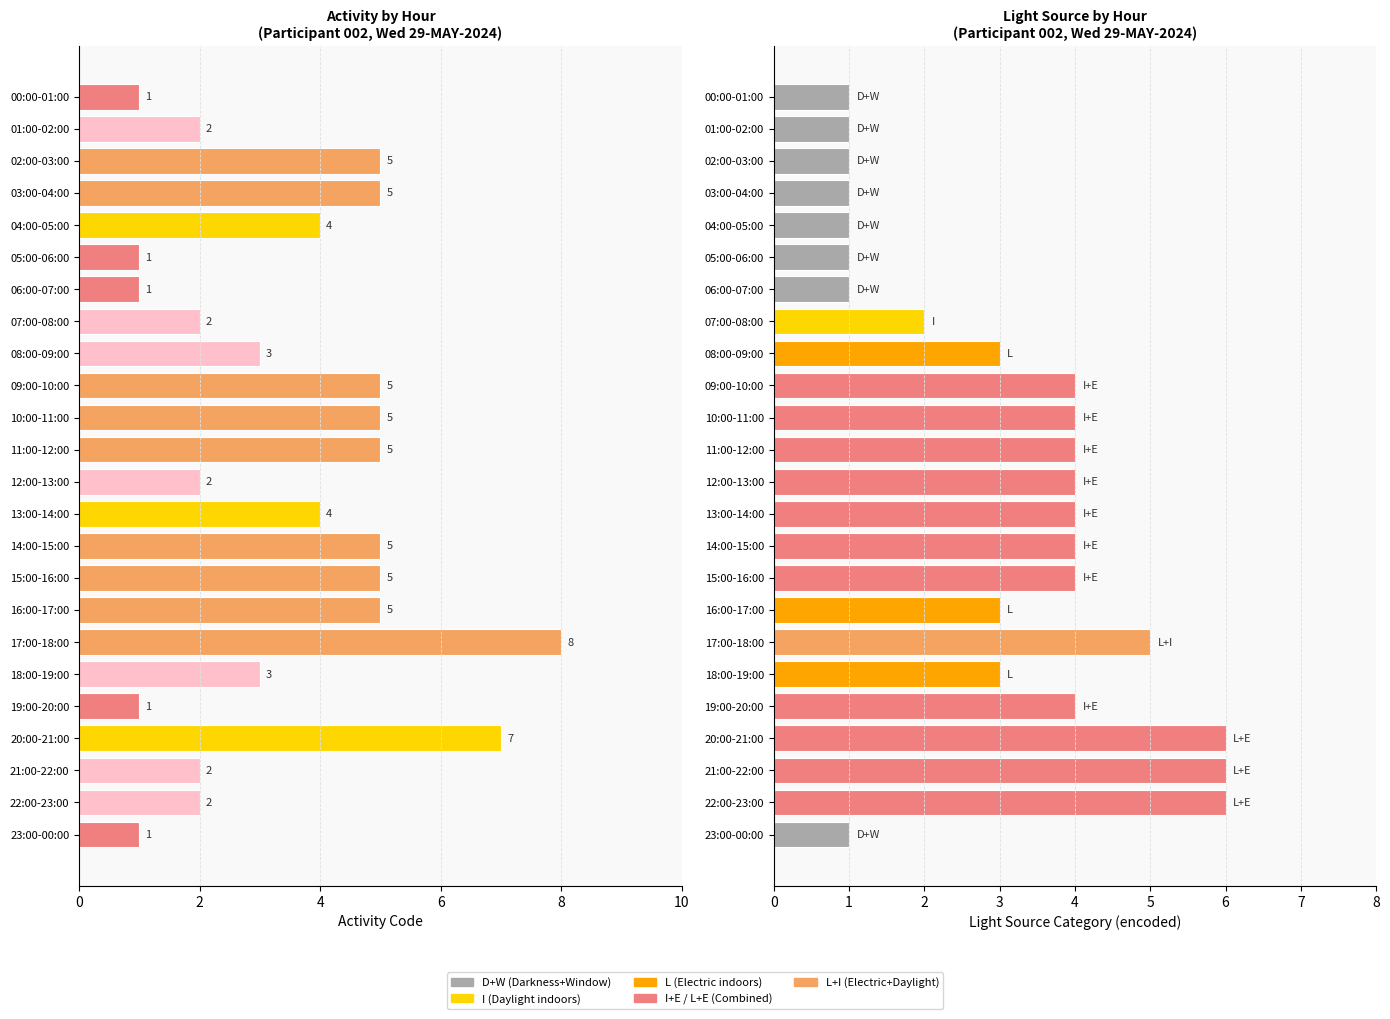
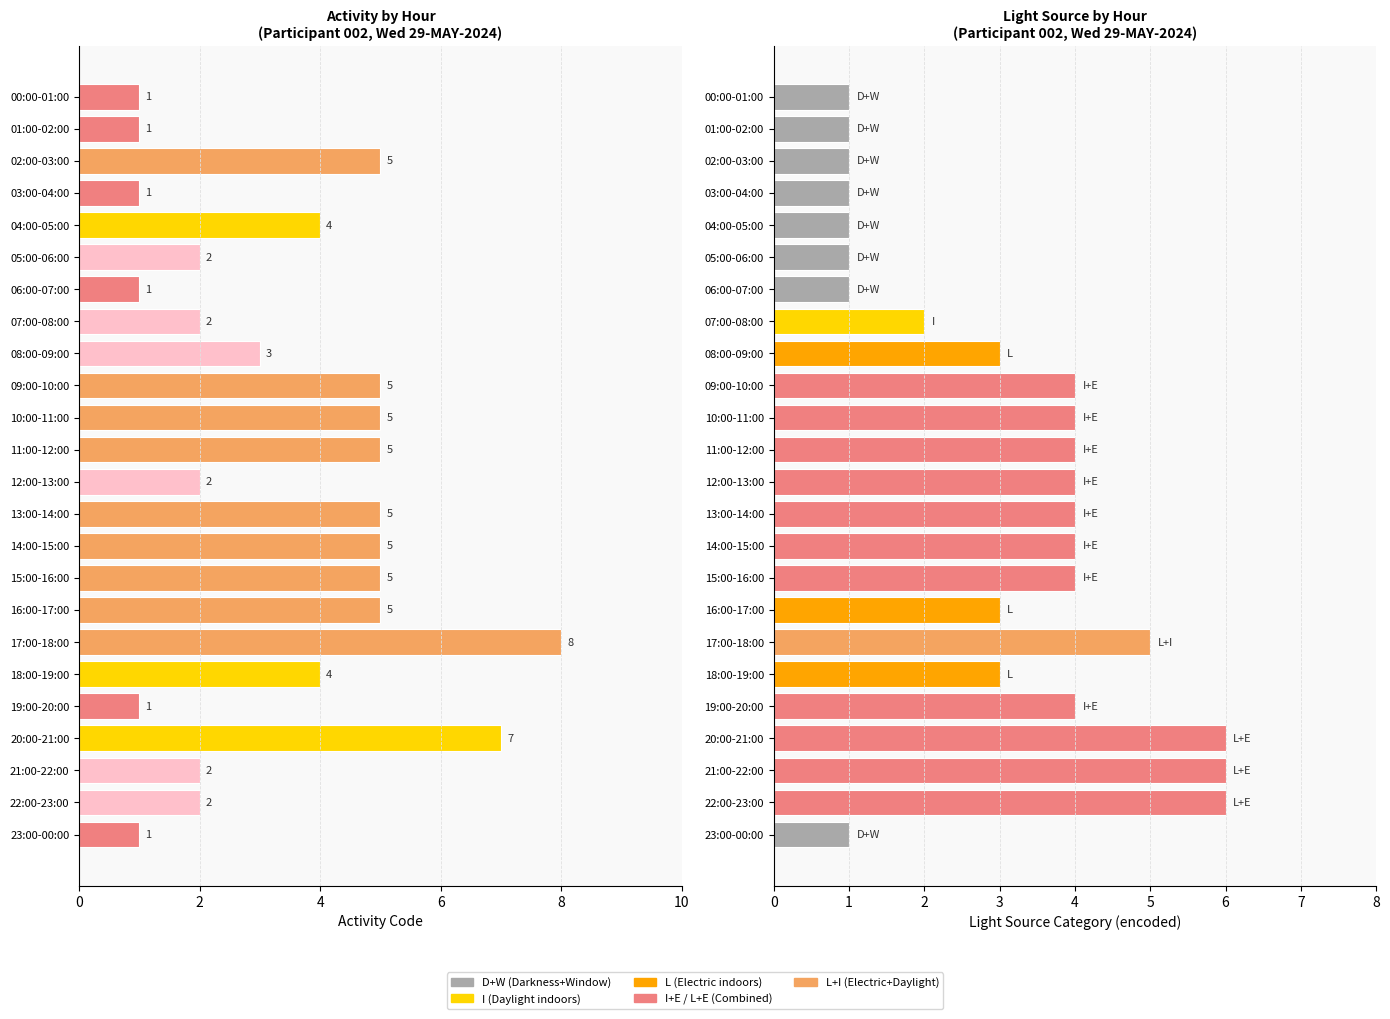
Activity by Hour (Participant 002, Wed 29-MAY-2024), 01:00-02:00: 2 -> 1
Activity by Hour (Participant 002, Wed 29-MAY-2024), 03:00-04:00: 5 -> 1
Activity by Hour (Participant 002, Wed 29-MAY-2024), 05:00-06:00: 1 -> 2
Activity by Hour (Participant 002, Wed 29-MAY-2024), 13:00-14:00: 4 -> 5
Activity by Hour (Participant 002, Wed 29-MAY-2024), 18:00-19:00: 3 -> 4
